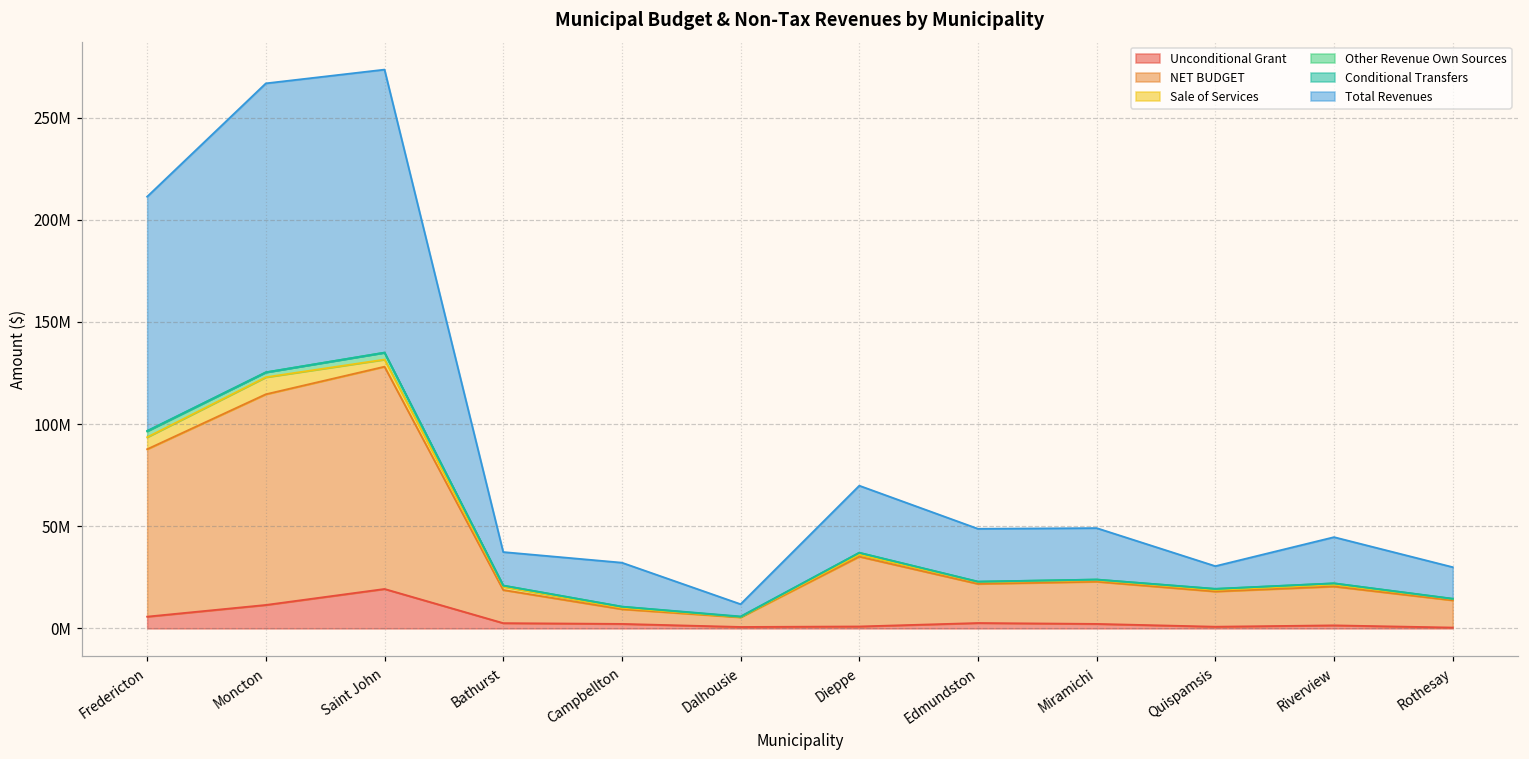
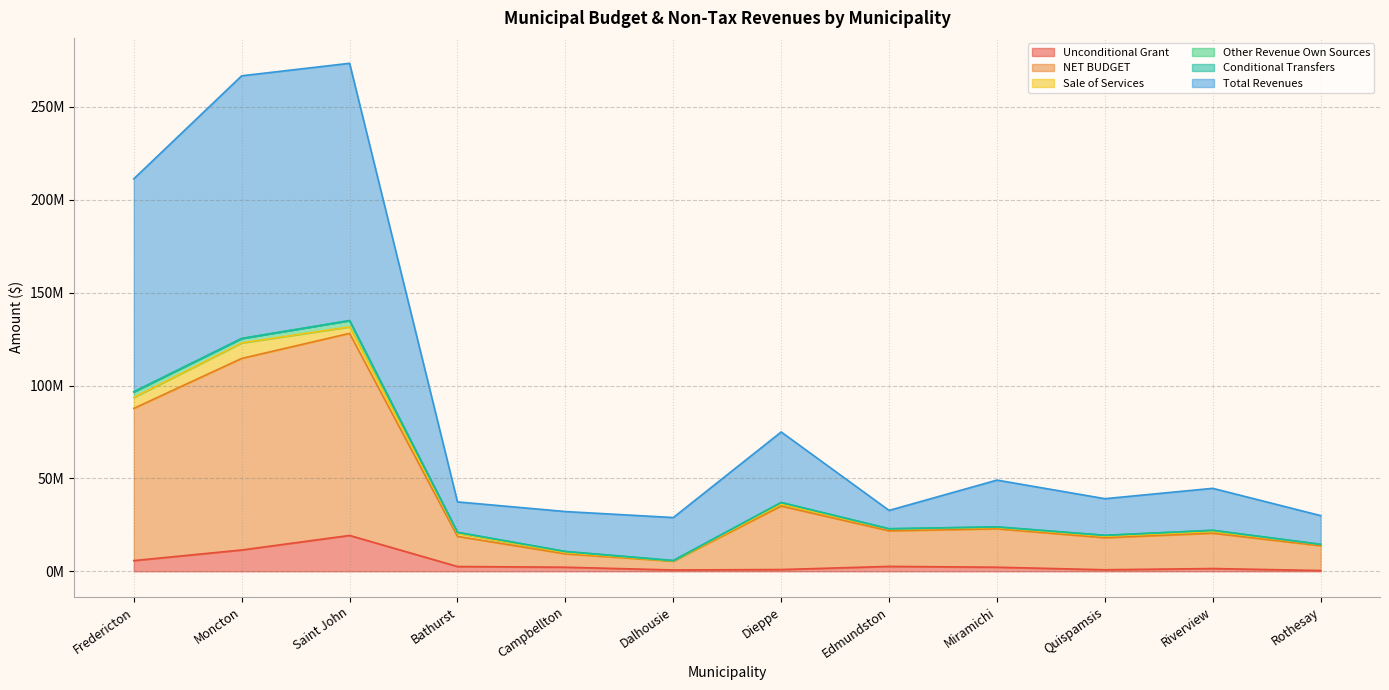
Total Revenues, Dalhousie: 6000000 -> 23000000
Total Revenues, Dieppe: 33000000 -> 38000000
Total Revenues, Edmundston: 26000000 -> 10000000
Total Revenues, Quispamsis: 11000000 -> 20000000
